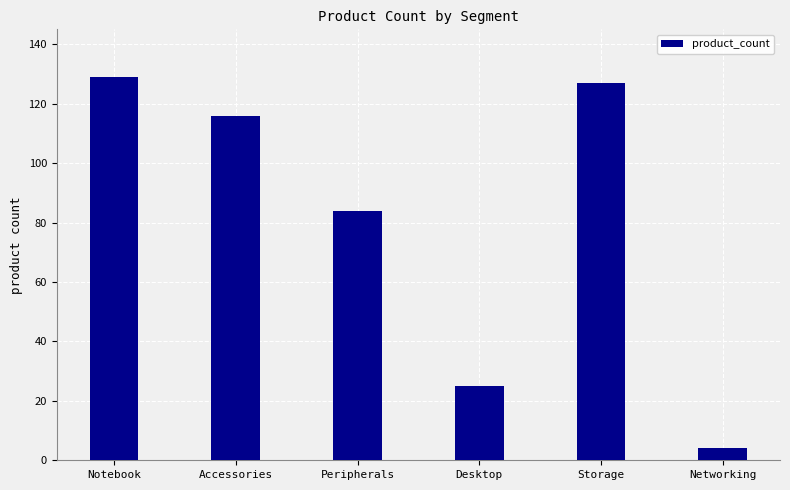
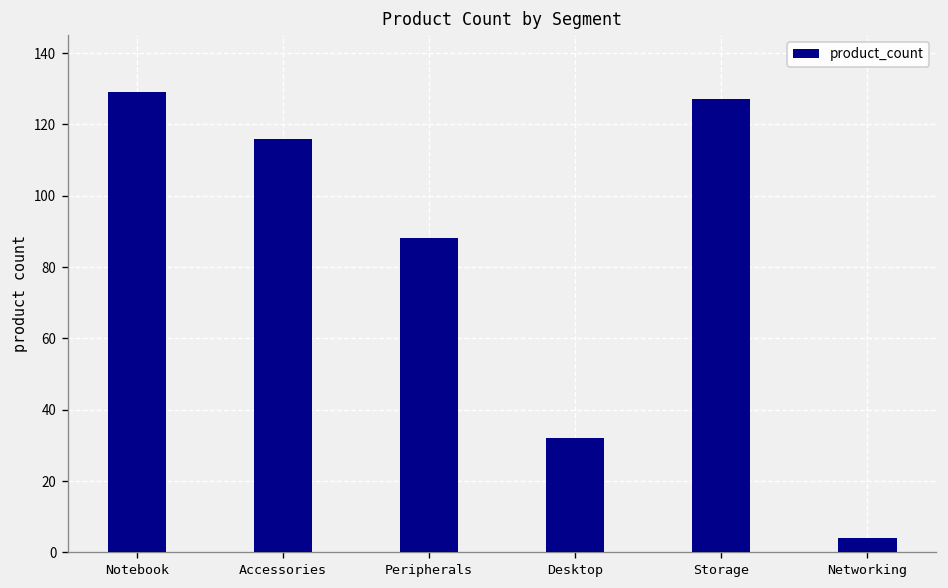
Peripherals: 84 -> 88
Desktop: 25 -> 32
